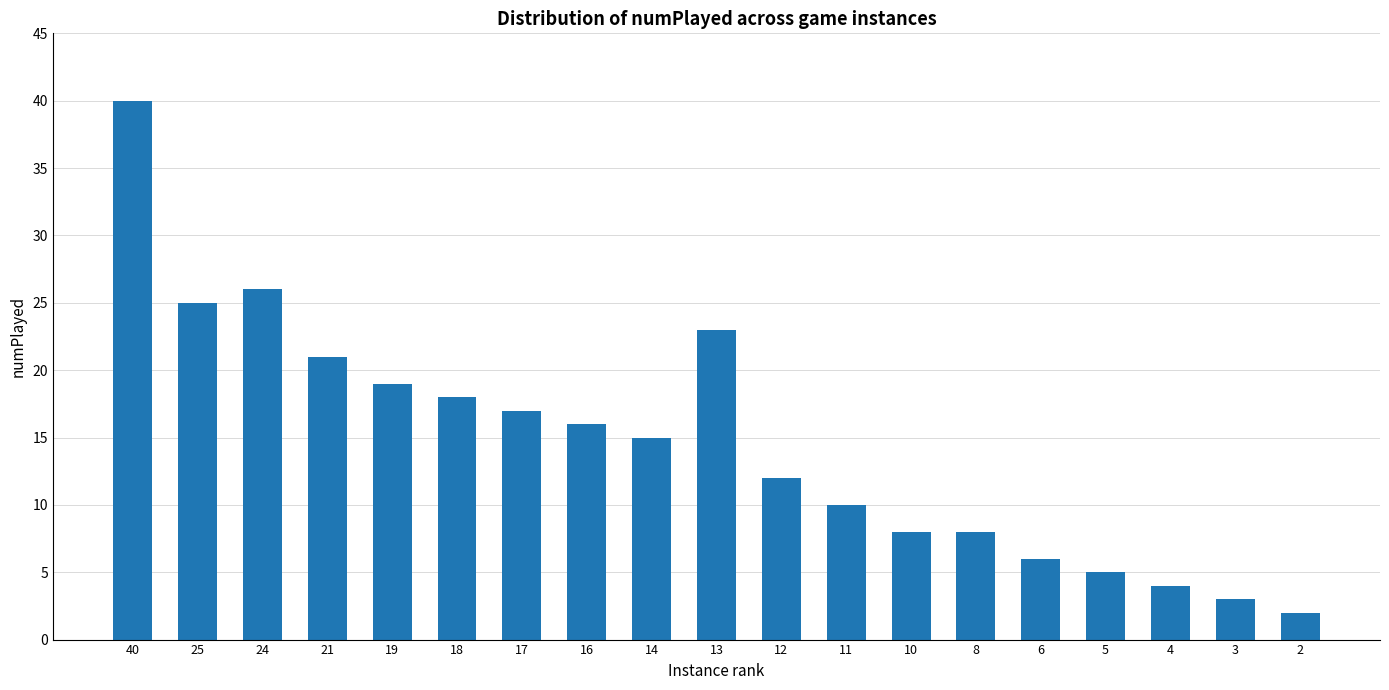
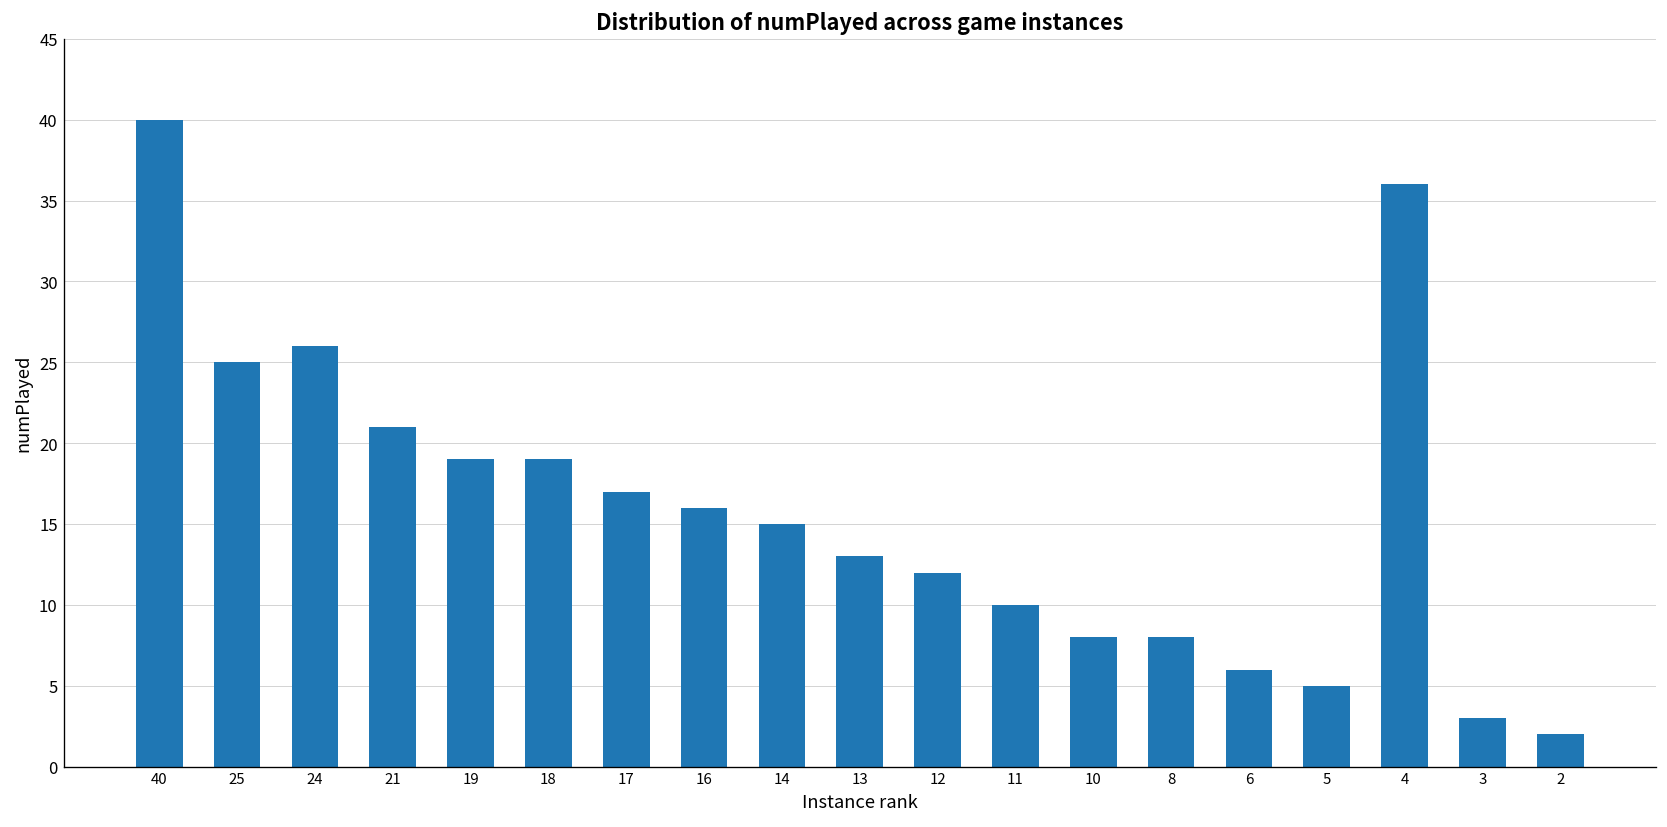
18: 18 -> 19
13: 23 -> 13
4: 4 -> 36
